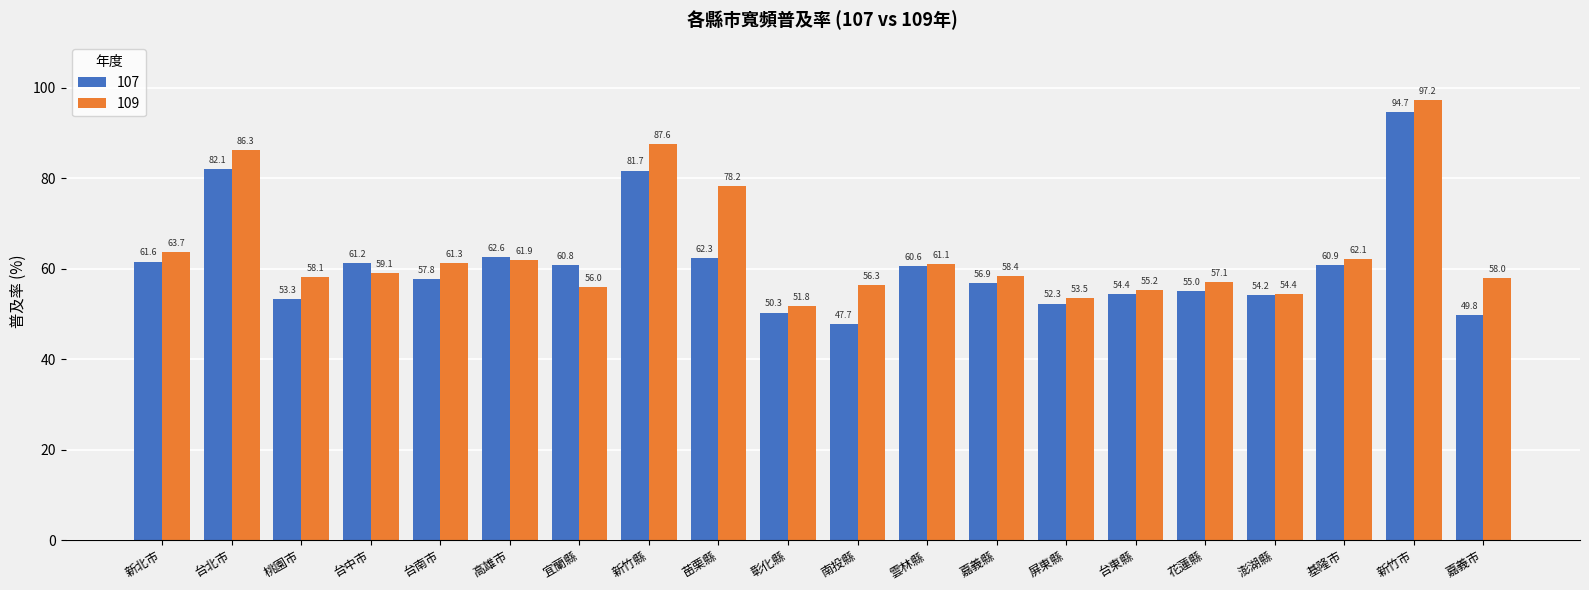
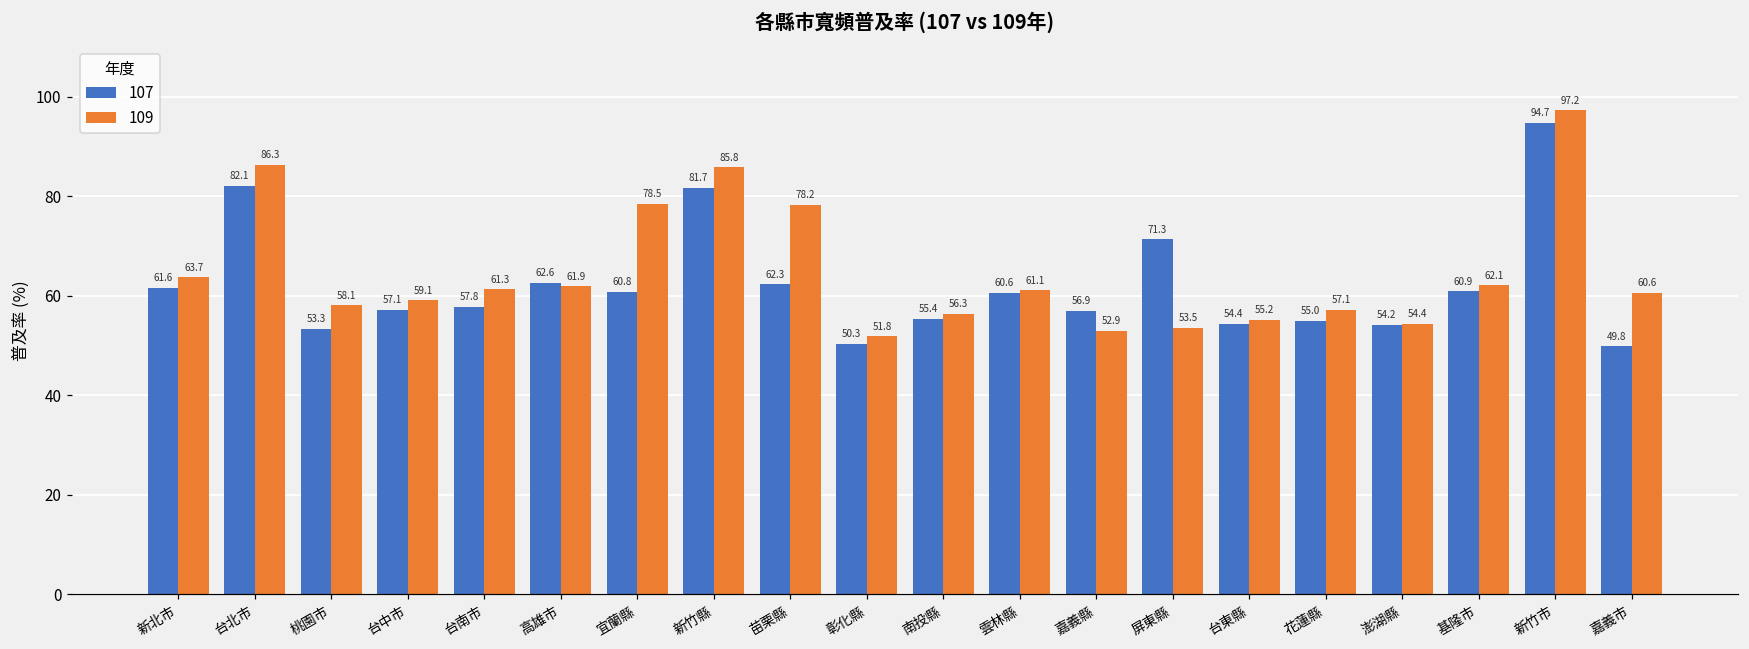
107, 台中市: 61.2 -> 57.1
109, 宜蘭縣: 56.0 -> 78.5
109, 新竹縣: 87.6 -> 85.8
107, 南投縣: 47.7 -> 55.4
109, 嘉義縣: 58.4 -> 52.9
107, 屏東縣: 52.3 -> 71.3
109, 嘉義市: 58.0 -> 60.6
